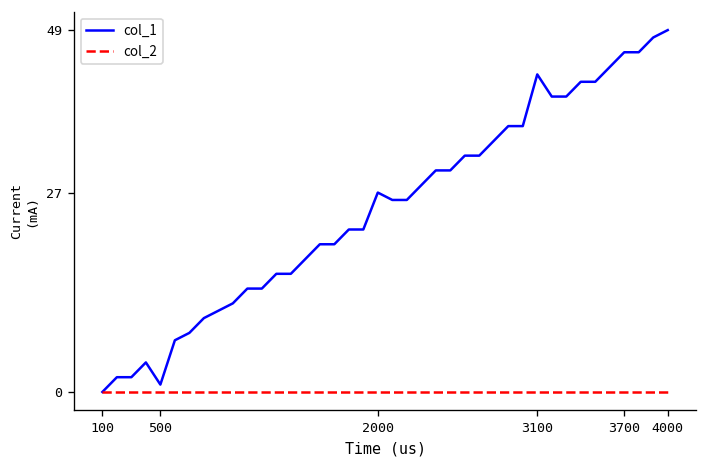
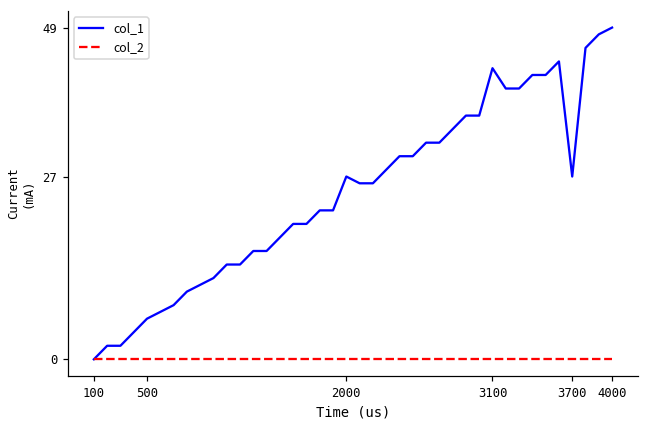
col_1, 500: 1 -> 6
col_1, 3700: 46 -> 27
